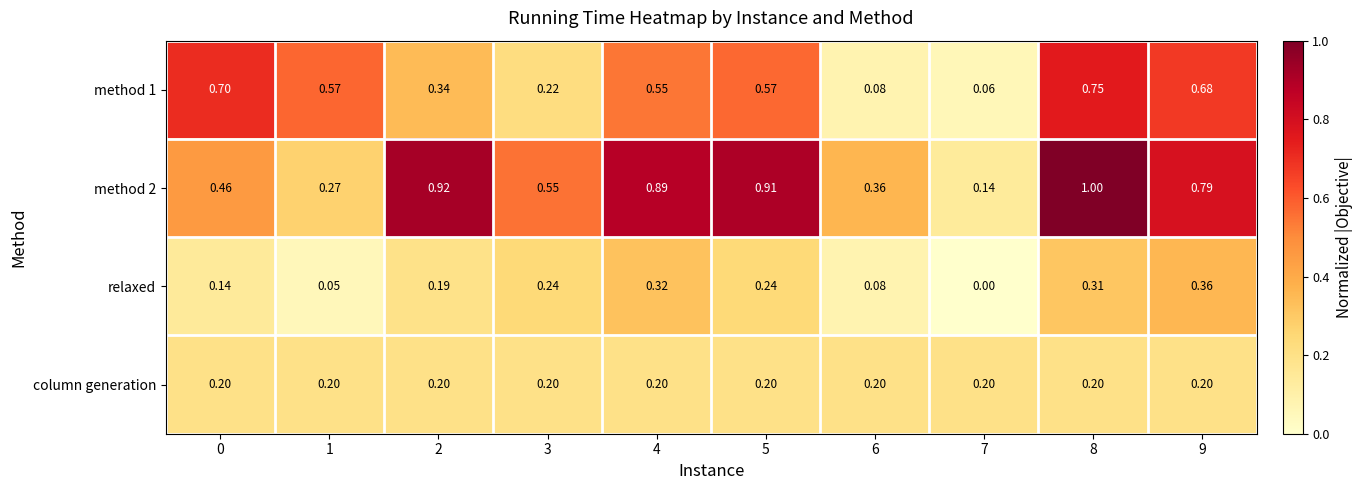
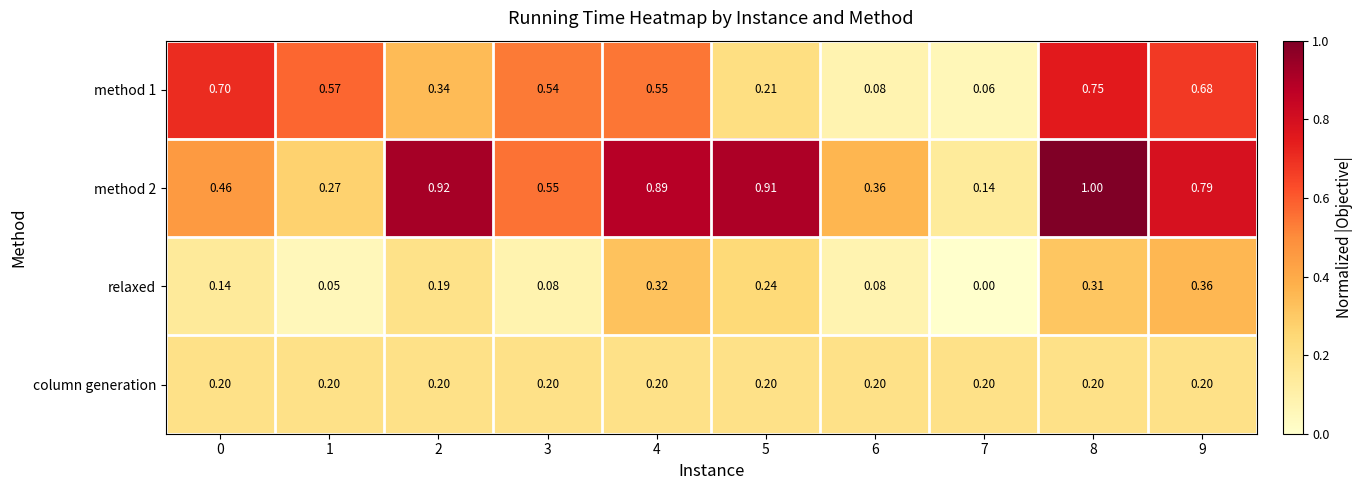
method 1, 3: 0.22 -> 0.54
method 1, 5: 0.57 -> 0.21
relaxed, 3: 0.24 -> 0.08
